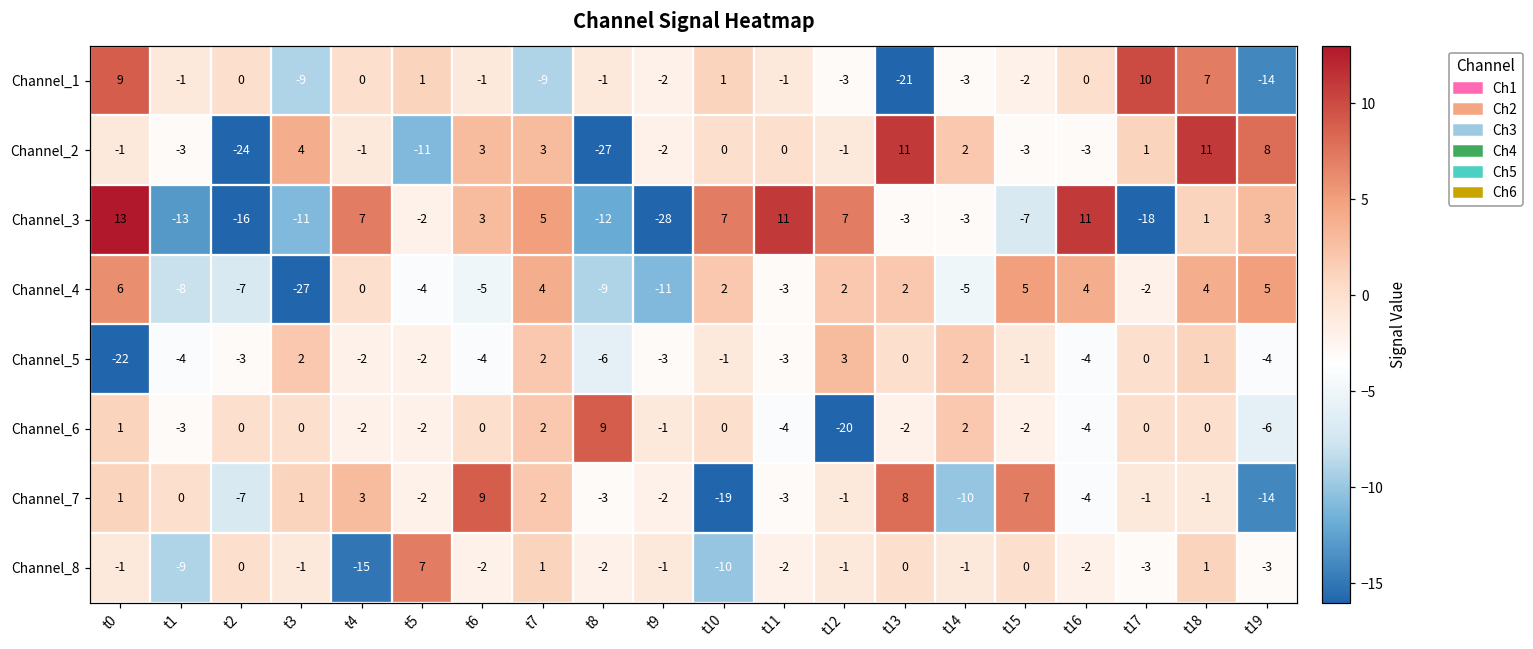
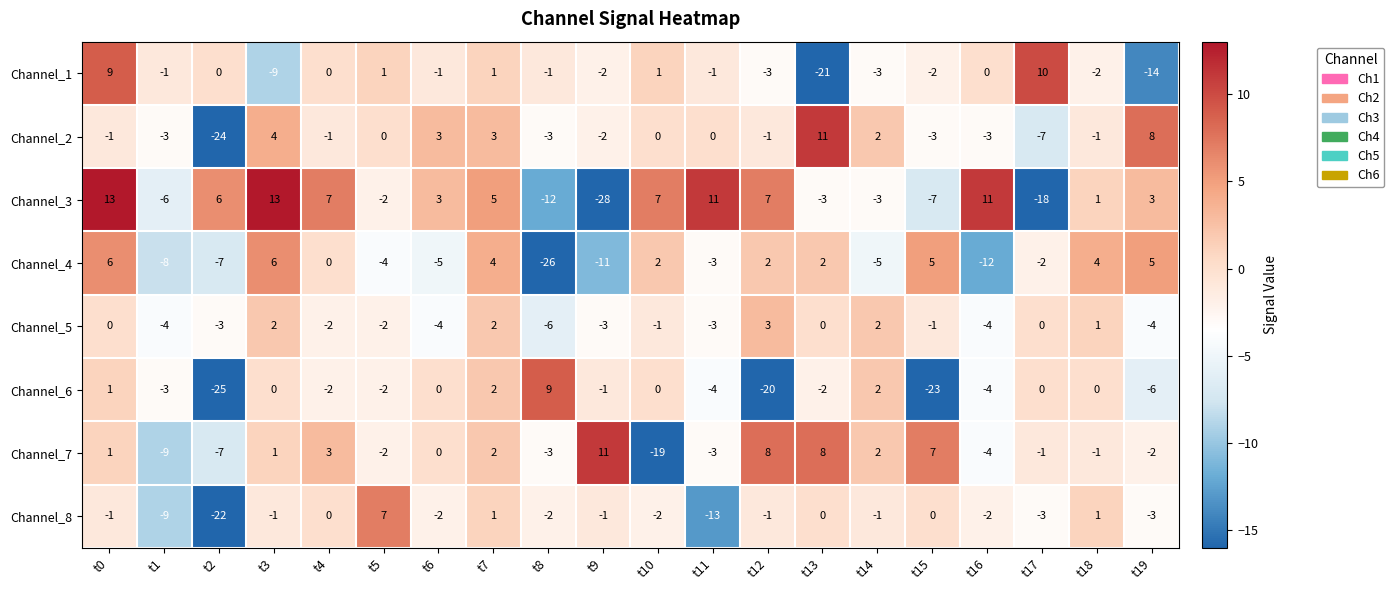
Channel_1, t7: -9 -> 1
Channel_1, t18: 7 -> -2
Channel_2, t5: -11 -> 0
Channel_2, t8: -27 -> -3
Channel_2, t17: 1 -> -7
Channel_2, t18: 11 -> -1
Channel_3, t1: -13 -> -6
Channel_3, t2: -16 -> 6
Channel_3, t3: -11 -> 13
Channel_4, t3: -27 -> 6
Channel_4, t8: -9 -> -26
Channel_4, t16: 4 -> -12
Channel_5, t0: -22 -> 0
Channel_6, t2: 0 -> -25
Channel_6, t15: -2 -> -23
Channel_7, t1: 0 -> -9
Channel_7, t6: 9 -> 0
Channel_7, t9: -2 -> 11
Channel_7, t12: -1 -> 8
Channel_7, t14: -10 -> 2
Channel_7, t19: -14 -> -2
Channel_8, t2: 0 -> -22
Channel_8, t4: -15 -> 0
Channel_8, t10: -10 -> -2
Channel_8, t11: -2 -> -13
